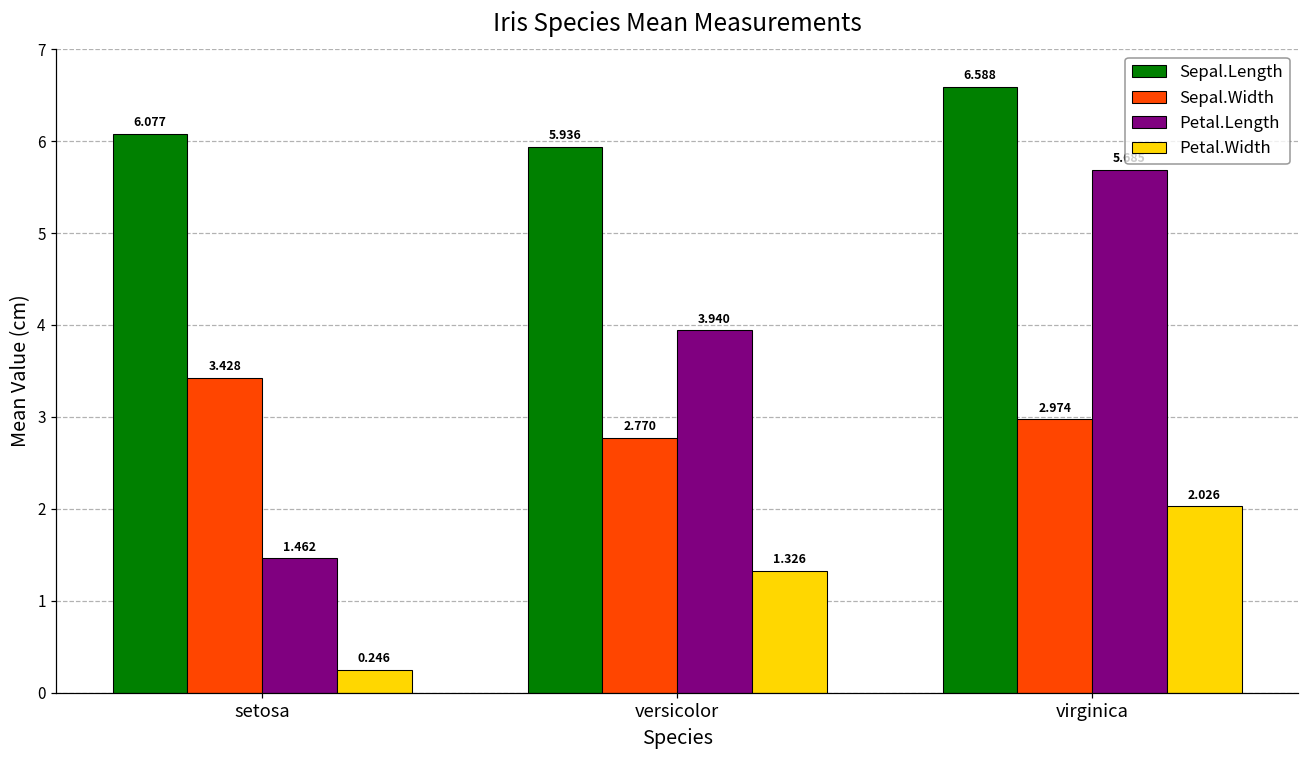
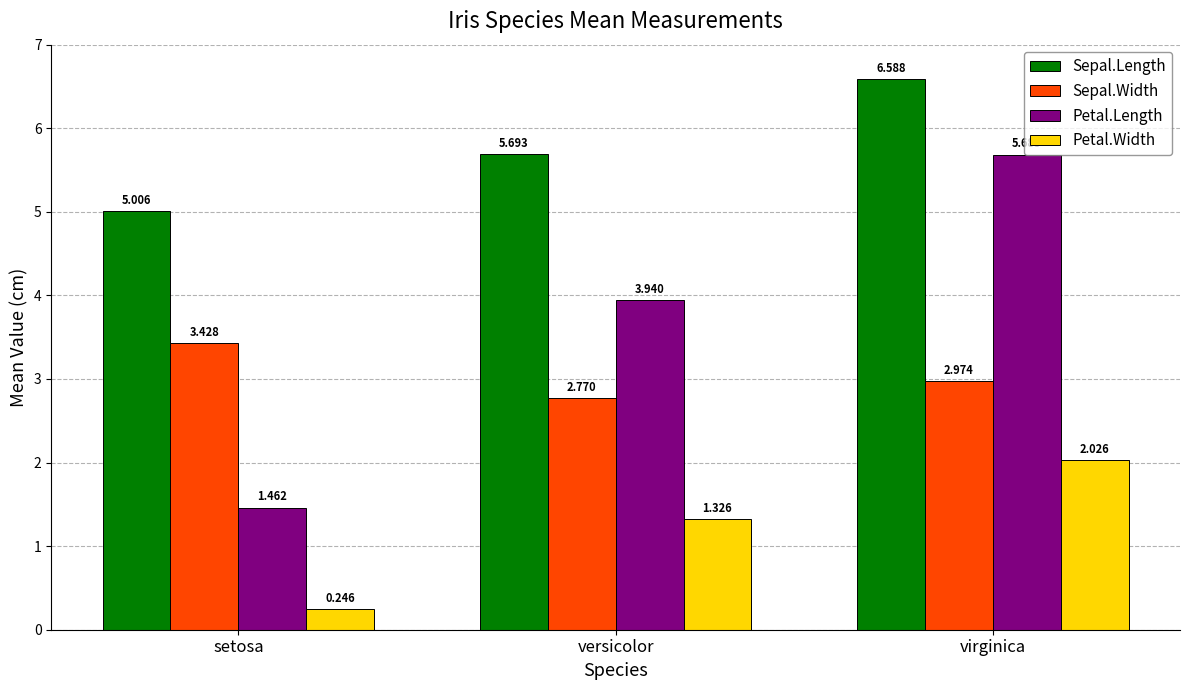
Sepal.Length, setosa: 6.077 -> 5.006
Sepal.Length, versicolor: 5.936 -> 5.693
